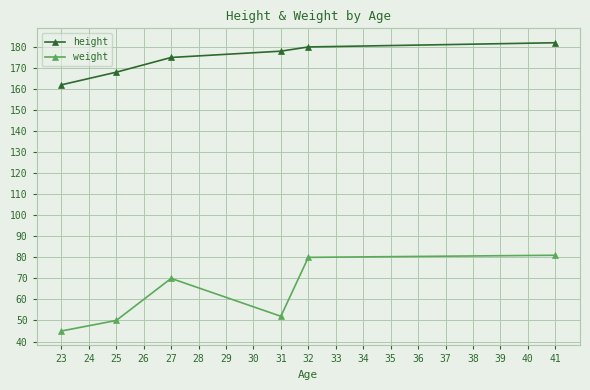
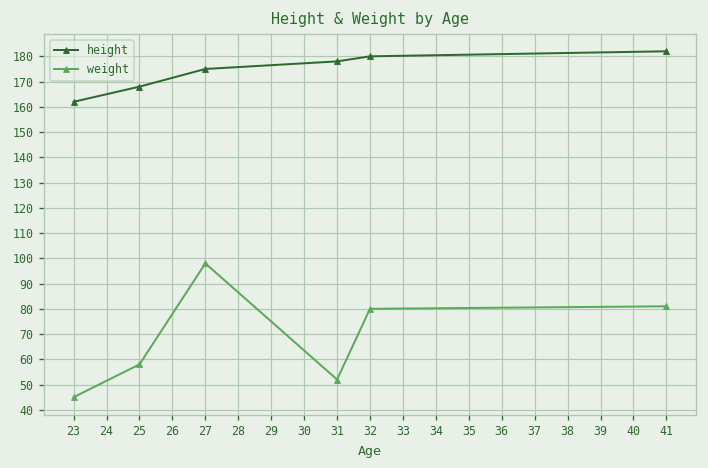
weight, 25: 50 -> 58
weight, 27: 70 -> 98
